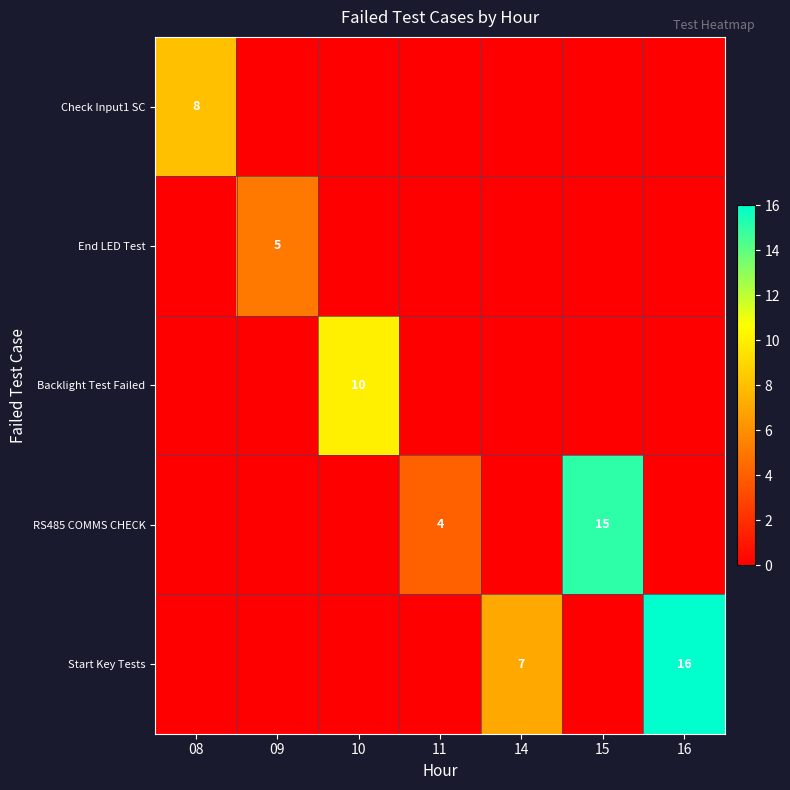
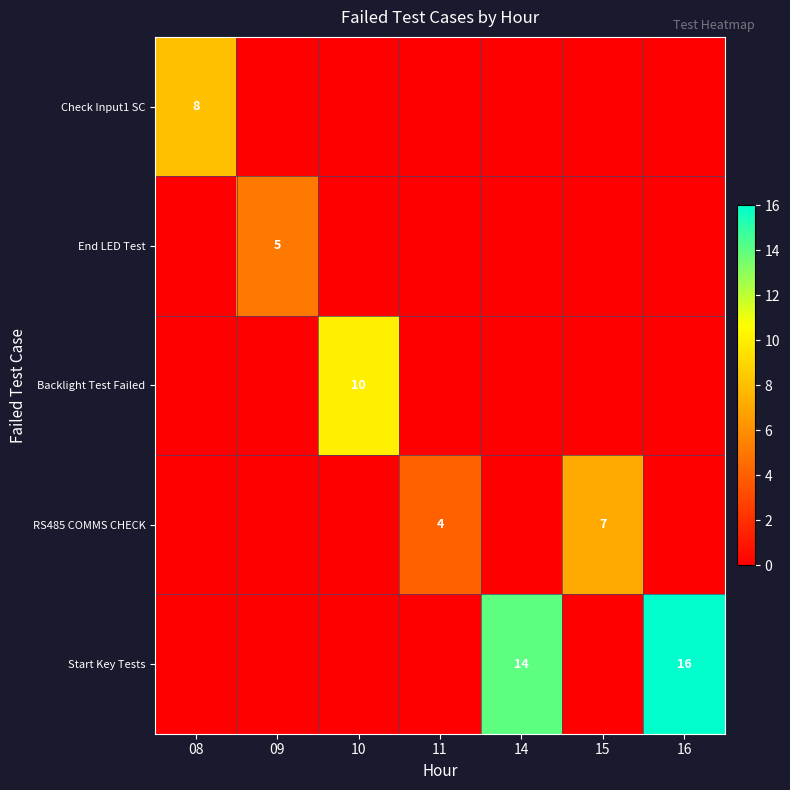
RS485 COMMS CHECK, 15: 15 -> 7
Start Key Tests, 14: 7 -> 14
